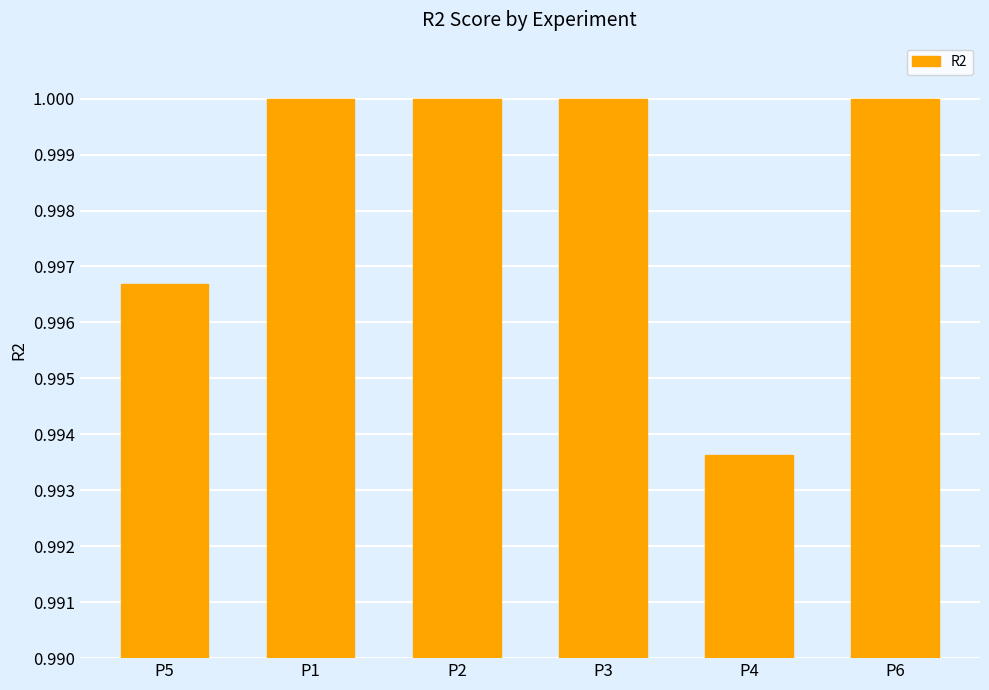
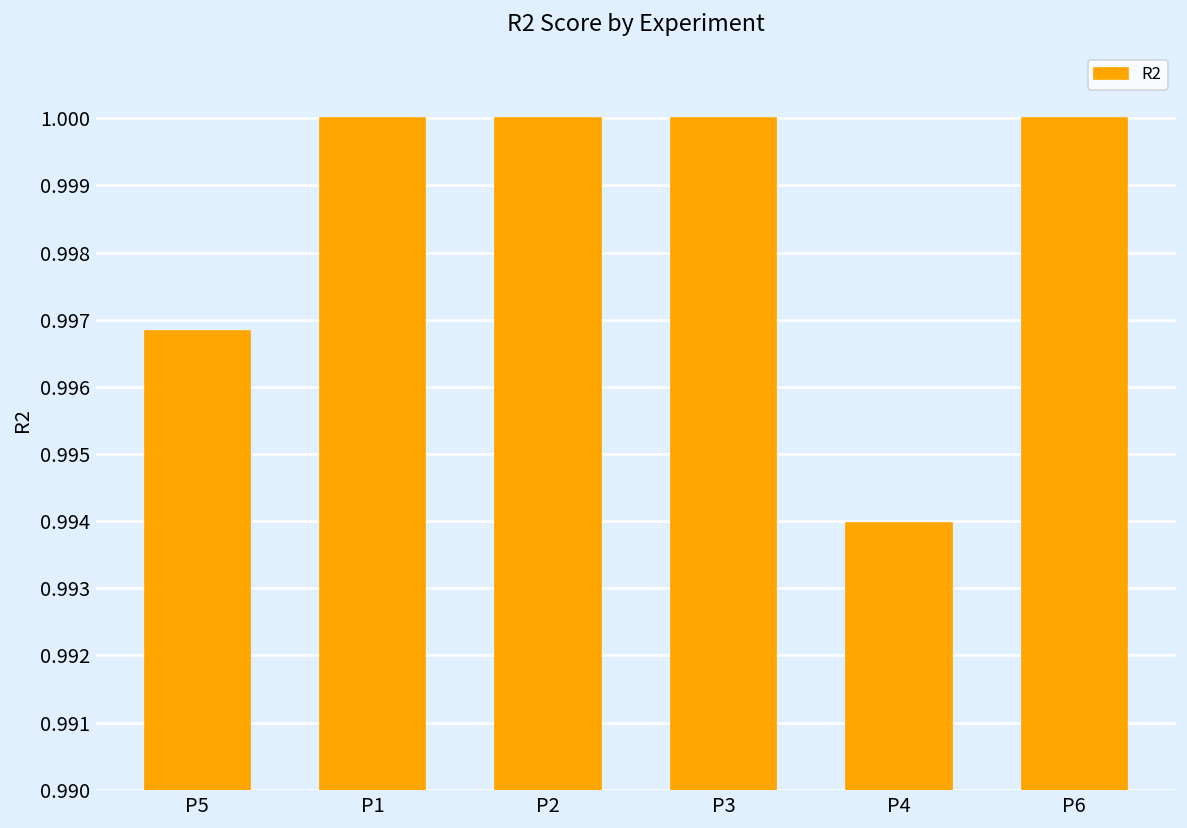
P5: 0.9967 -> 0.9968
P4: 0.9936 -> 0.9940
